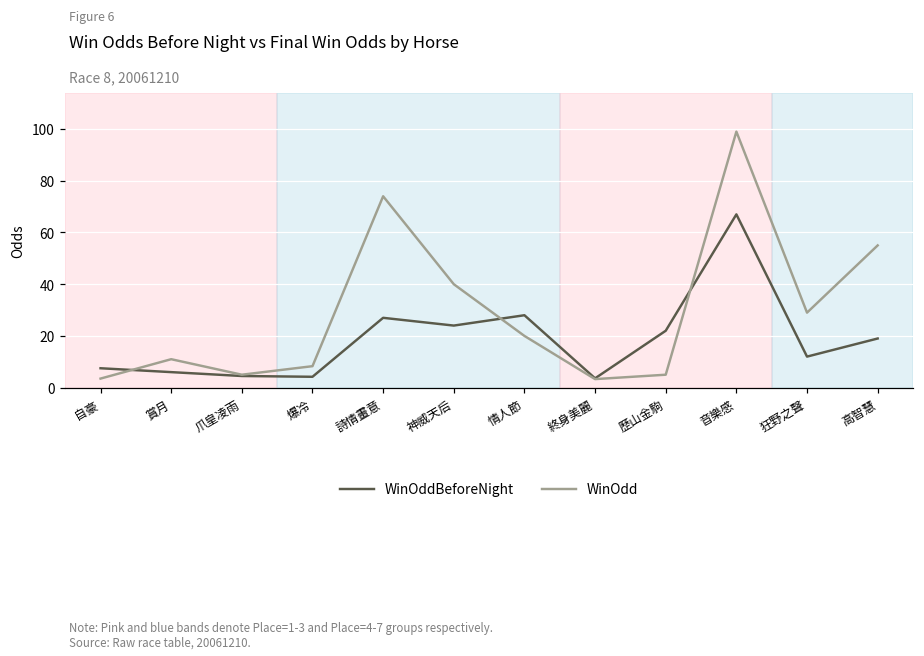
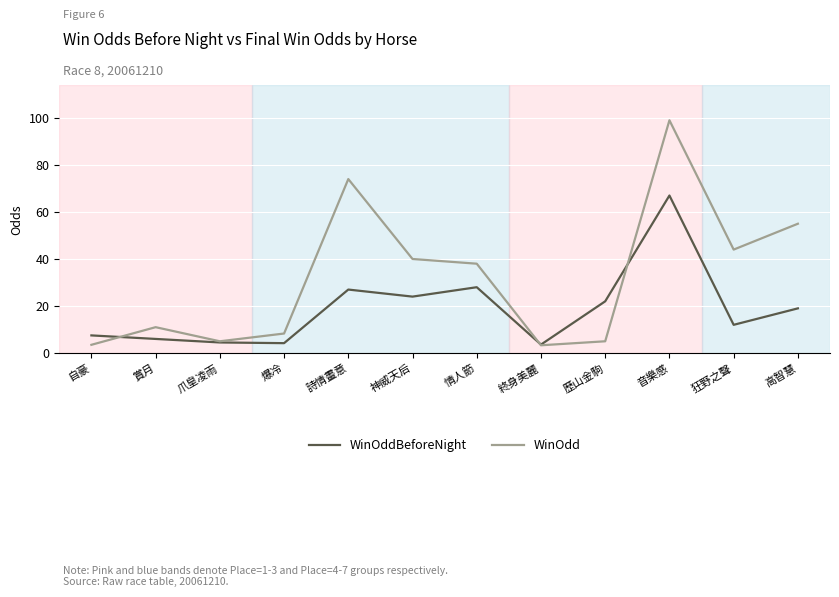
WinOdd, 情人節: 20 -> 38
WinOdd, 狂野之聲: 29 -> 44
